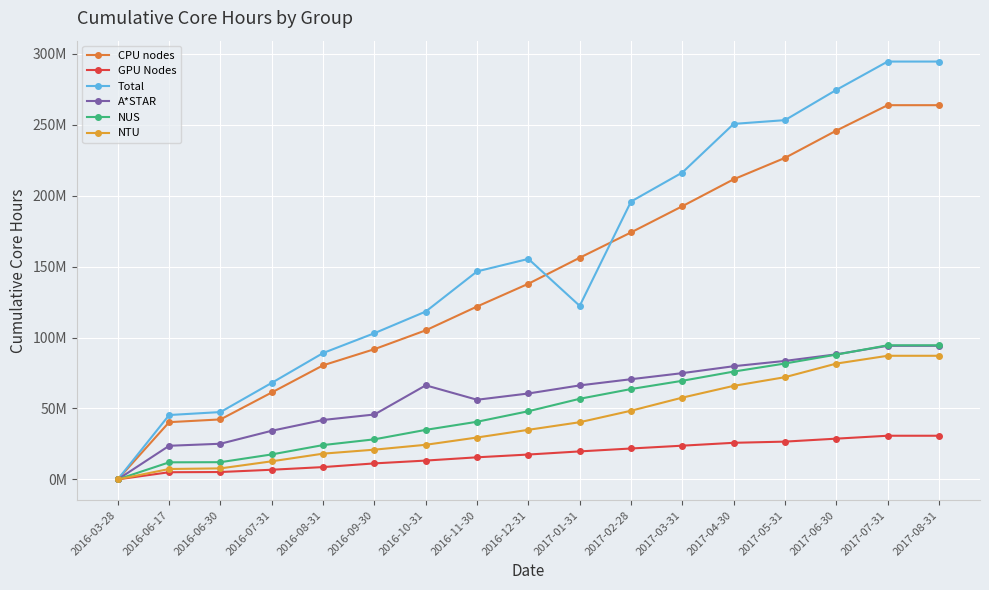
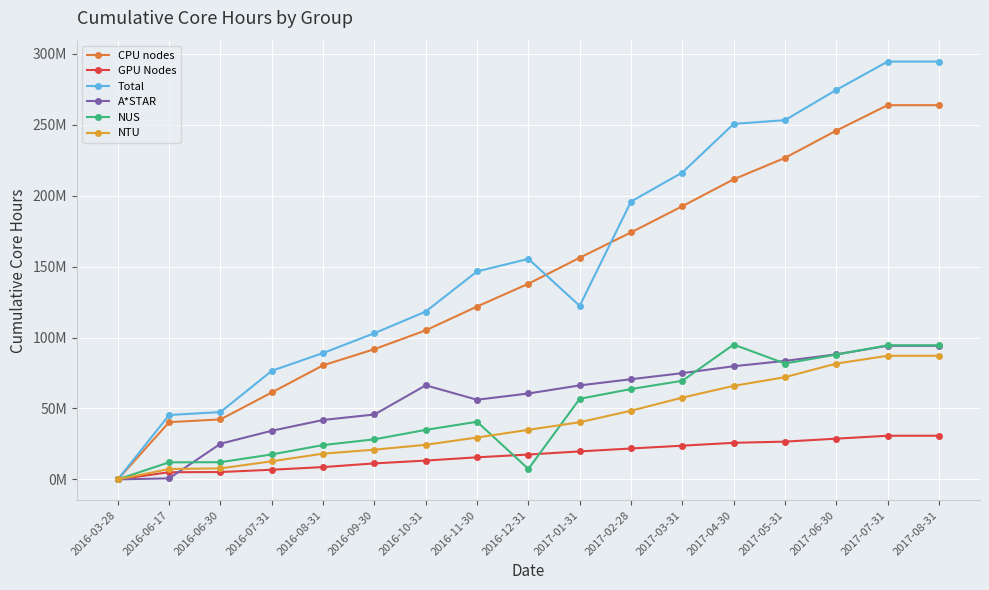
A*STAR, 2016-06-17: 24000000 -> 1000000
Total, 2016-07-31: 68000000 -> 77000000
NUS, 2016-12-31: 48000000 -> 7000000
NUS, 2017-04-30: 76000000 -> 95000000
